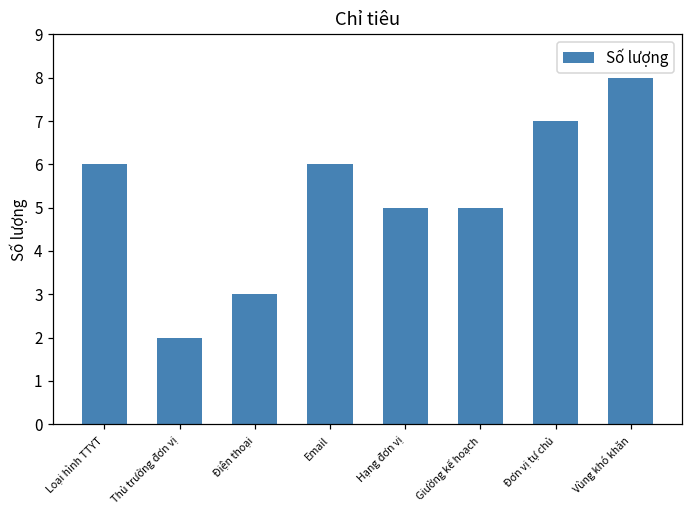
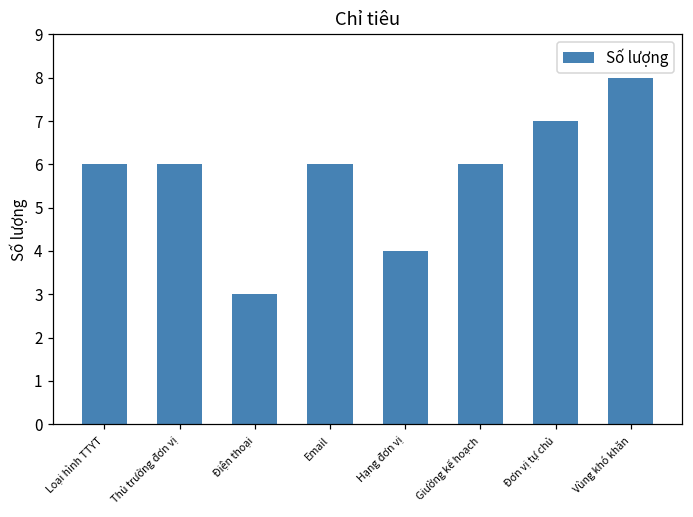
Thủ trưởng đơn vị: 2 -> 6
Hạng đơn vị: 5 -> 4
Giường kế hoạch: 5 -> 6
